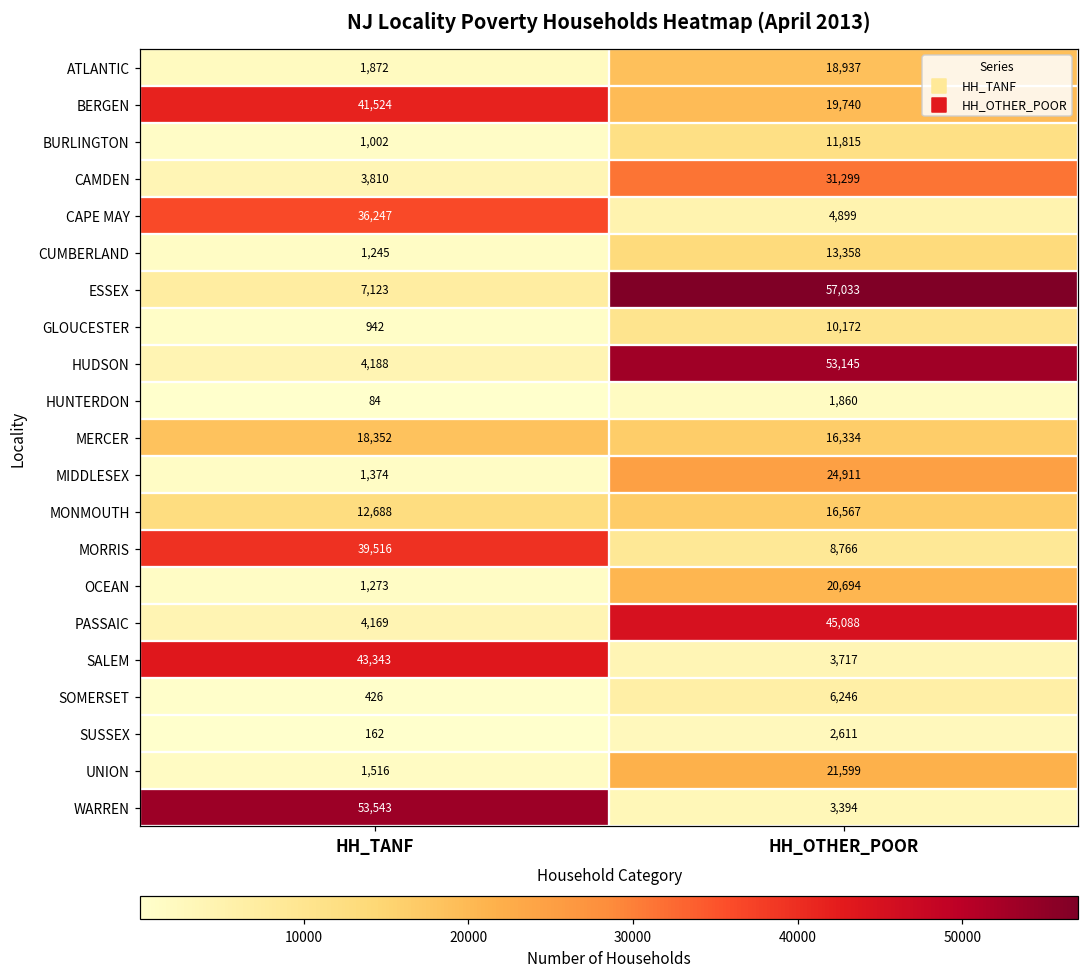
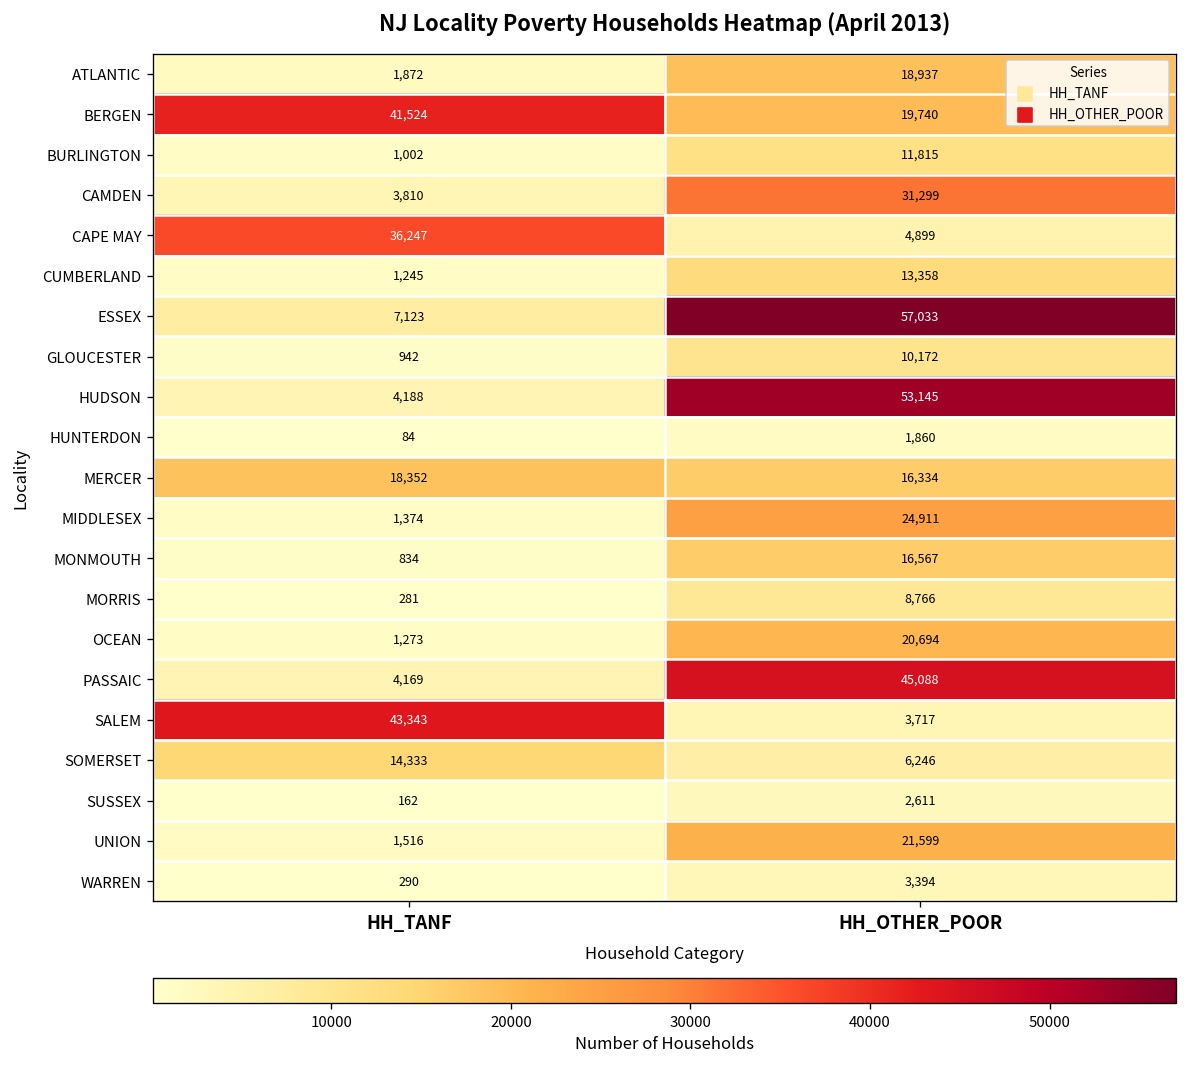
MONMOUTH, HH_TANF: 12,688 -> 834
MORRIS, HH_TANF: 39,516 -> 281
SOMERSET, HH_TANF: 426 -> 14,333
WARREN, HH_TANF: 53,543 -> 290
